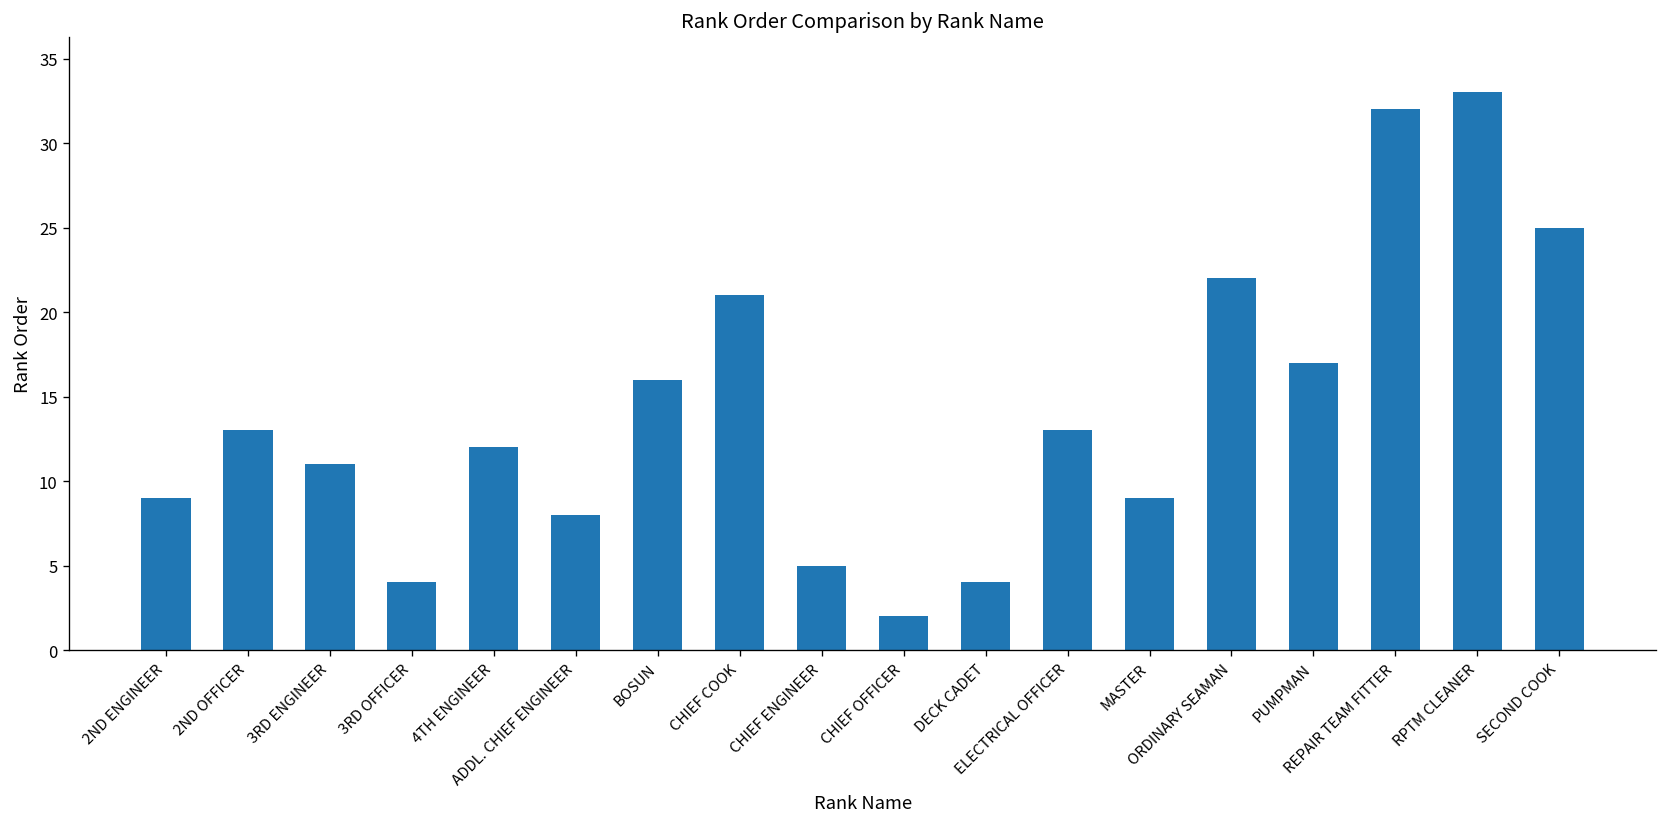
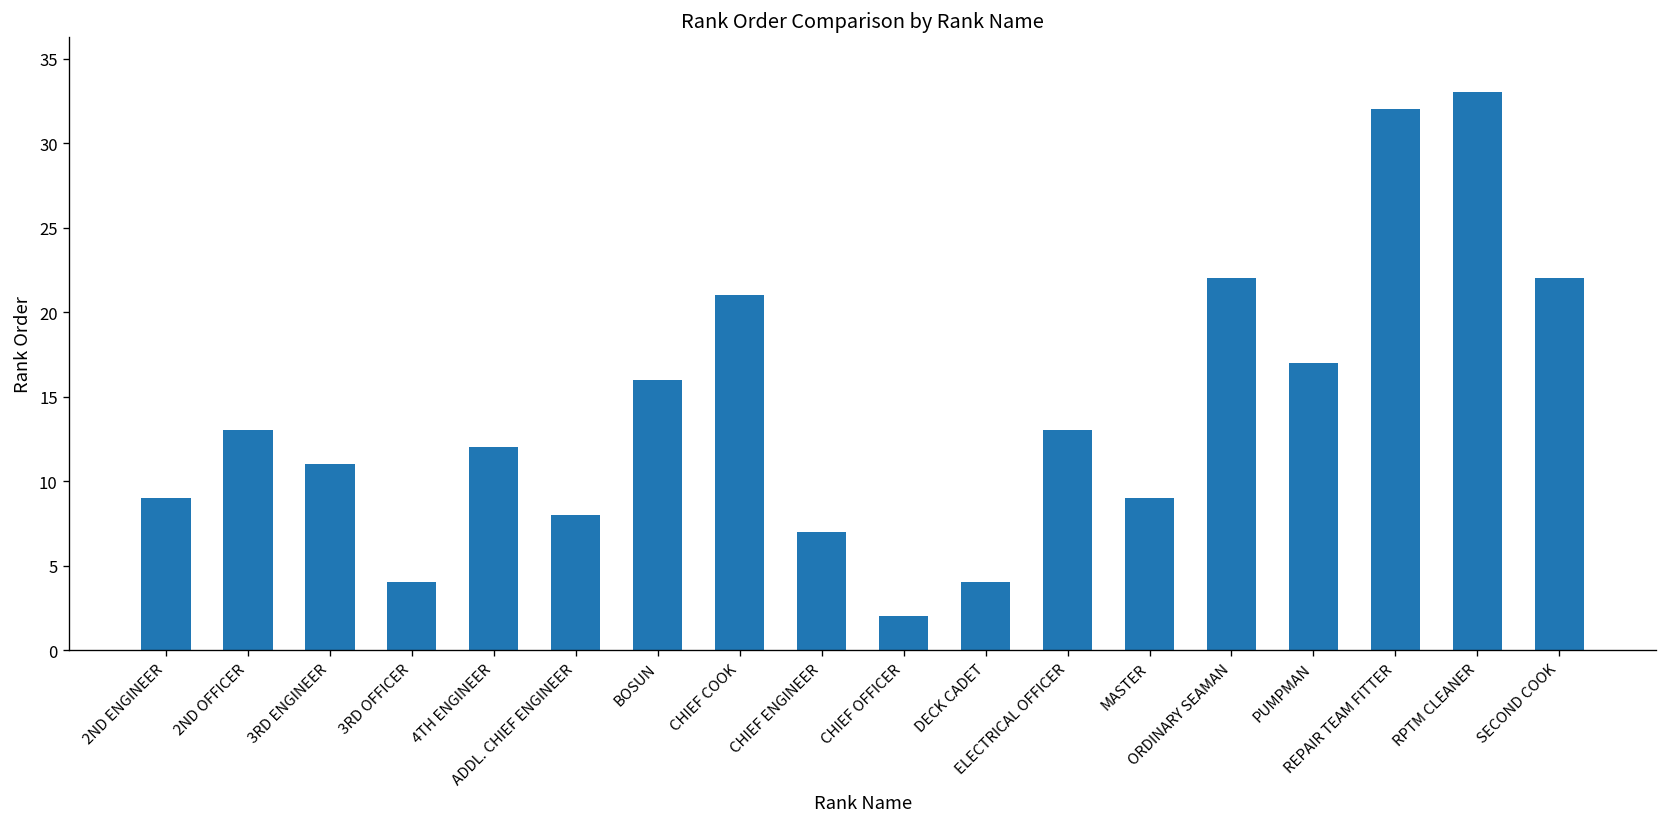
CHIEF ENGINEER: 5 -> 7
SECOND COOK: 25 -> 22
